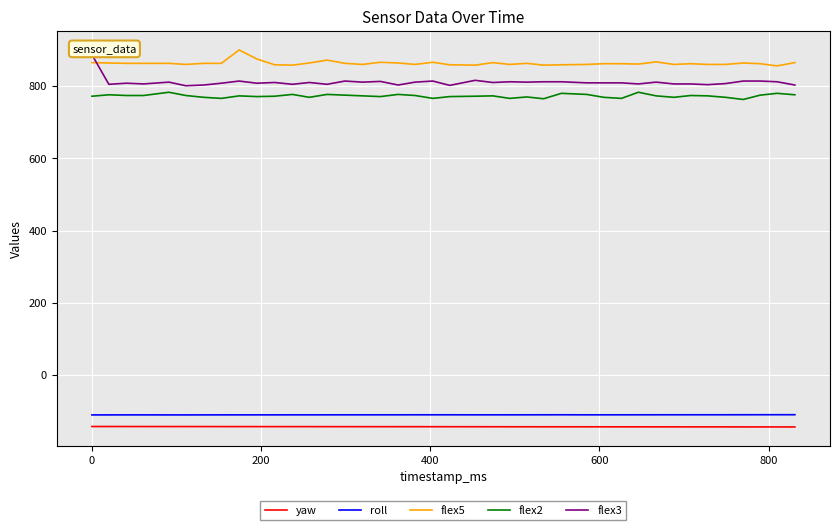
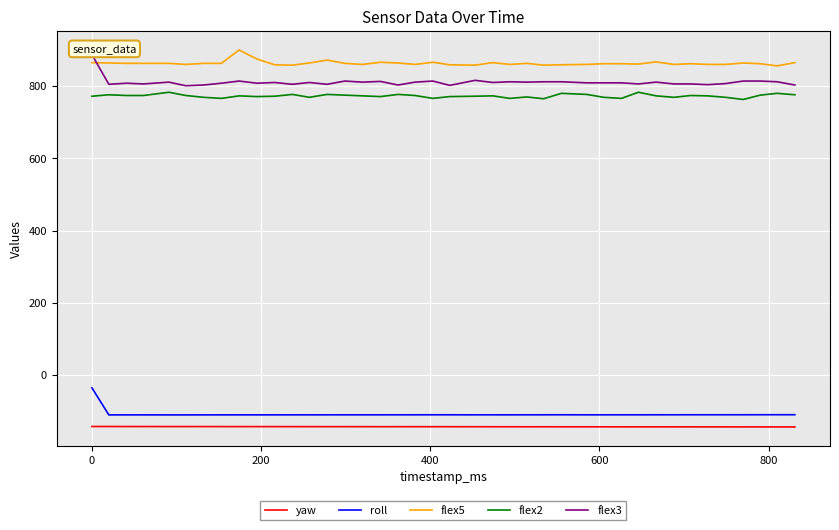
roll, 0: -110 -> -40
